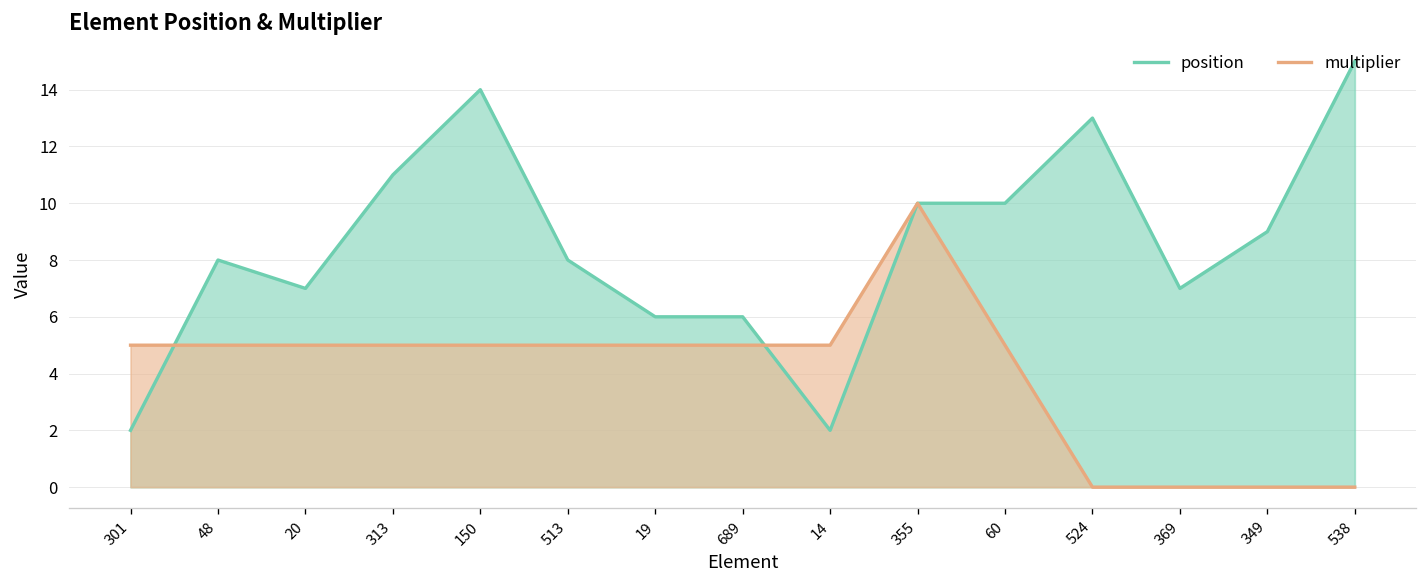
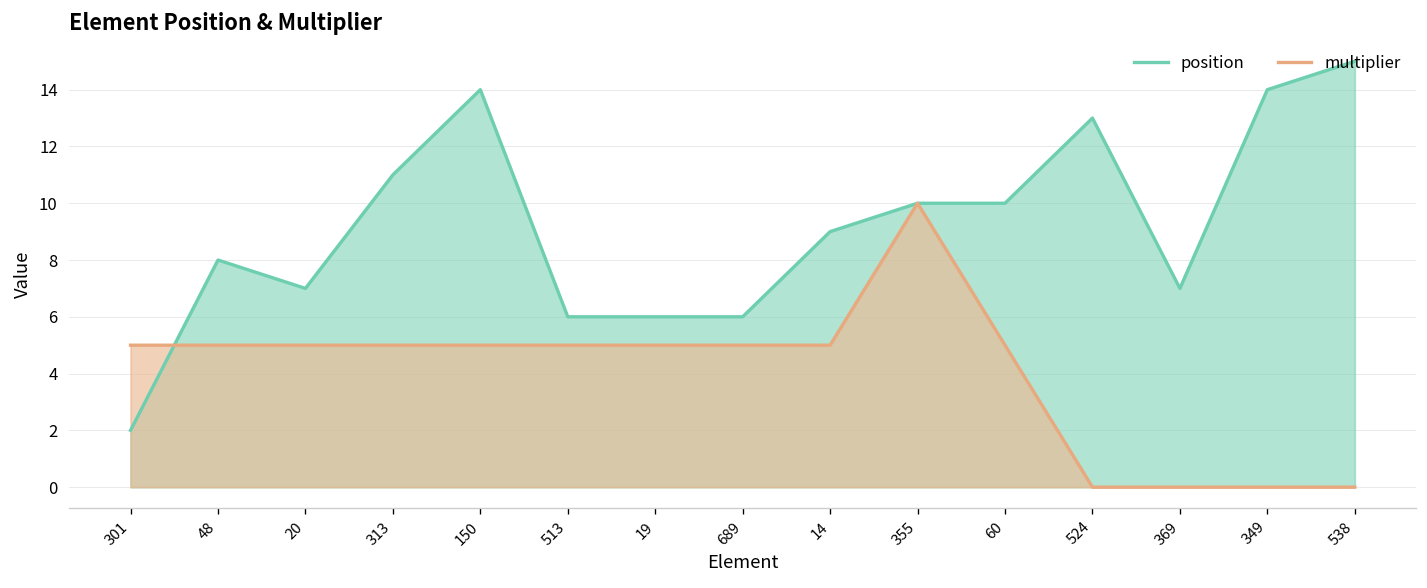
position, 513: 8 -> 6
position, 14: 2 -> 9
position, 349: 9 -> 14
